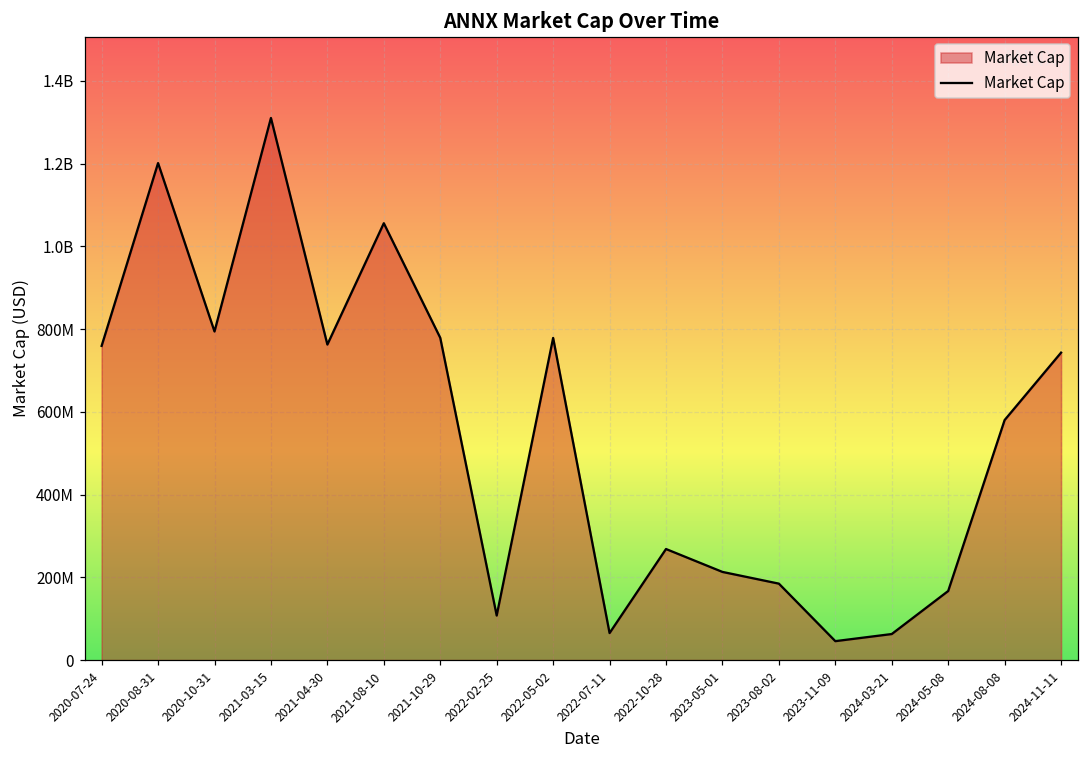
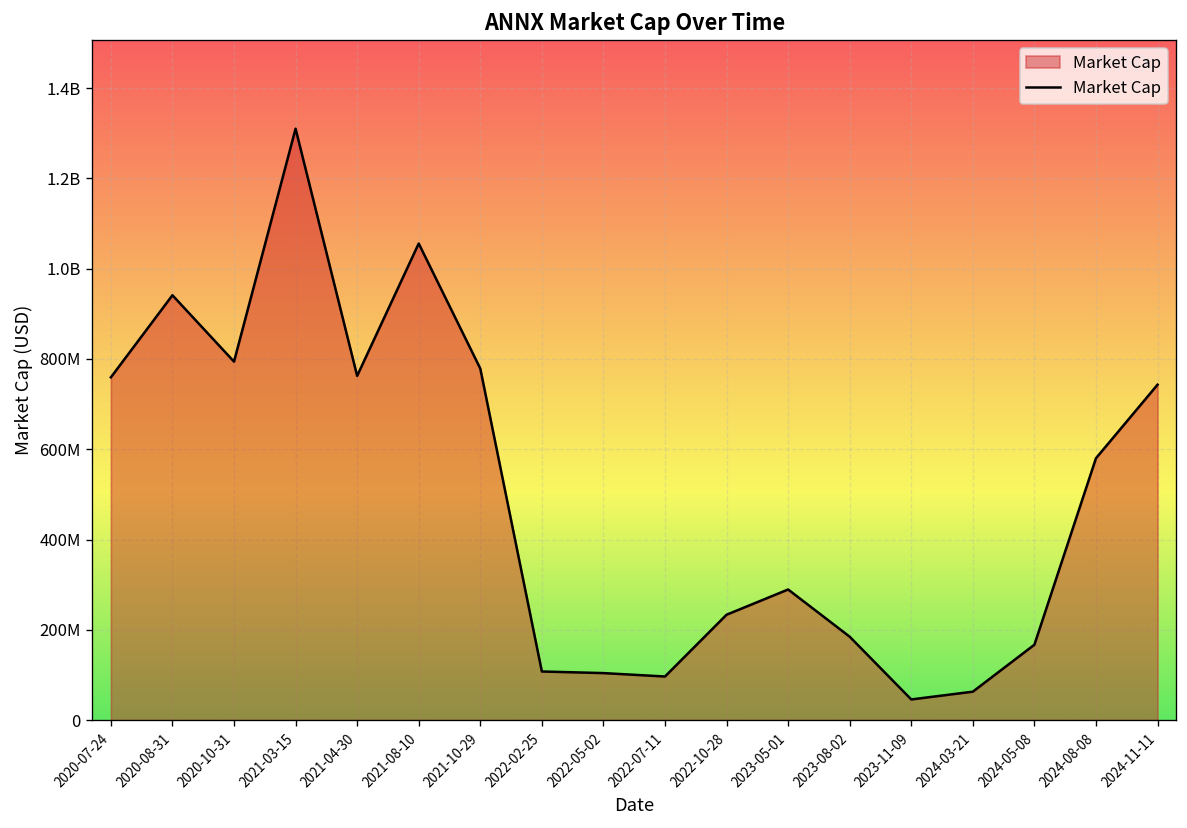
2020-08-31: 1200000000 -> 940000000
2022-05-02: 780000000 -> 100000000
2022-07-11: 70000000 -> 100000000
2022-10-28: 270000000 -> 230000000
2023-05-01: 210000000 -> 290000000
